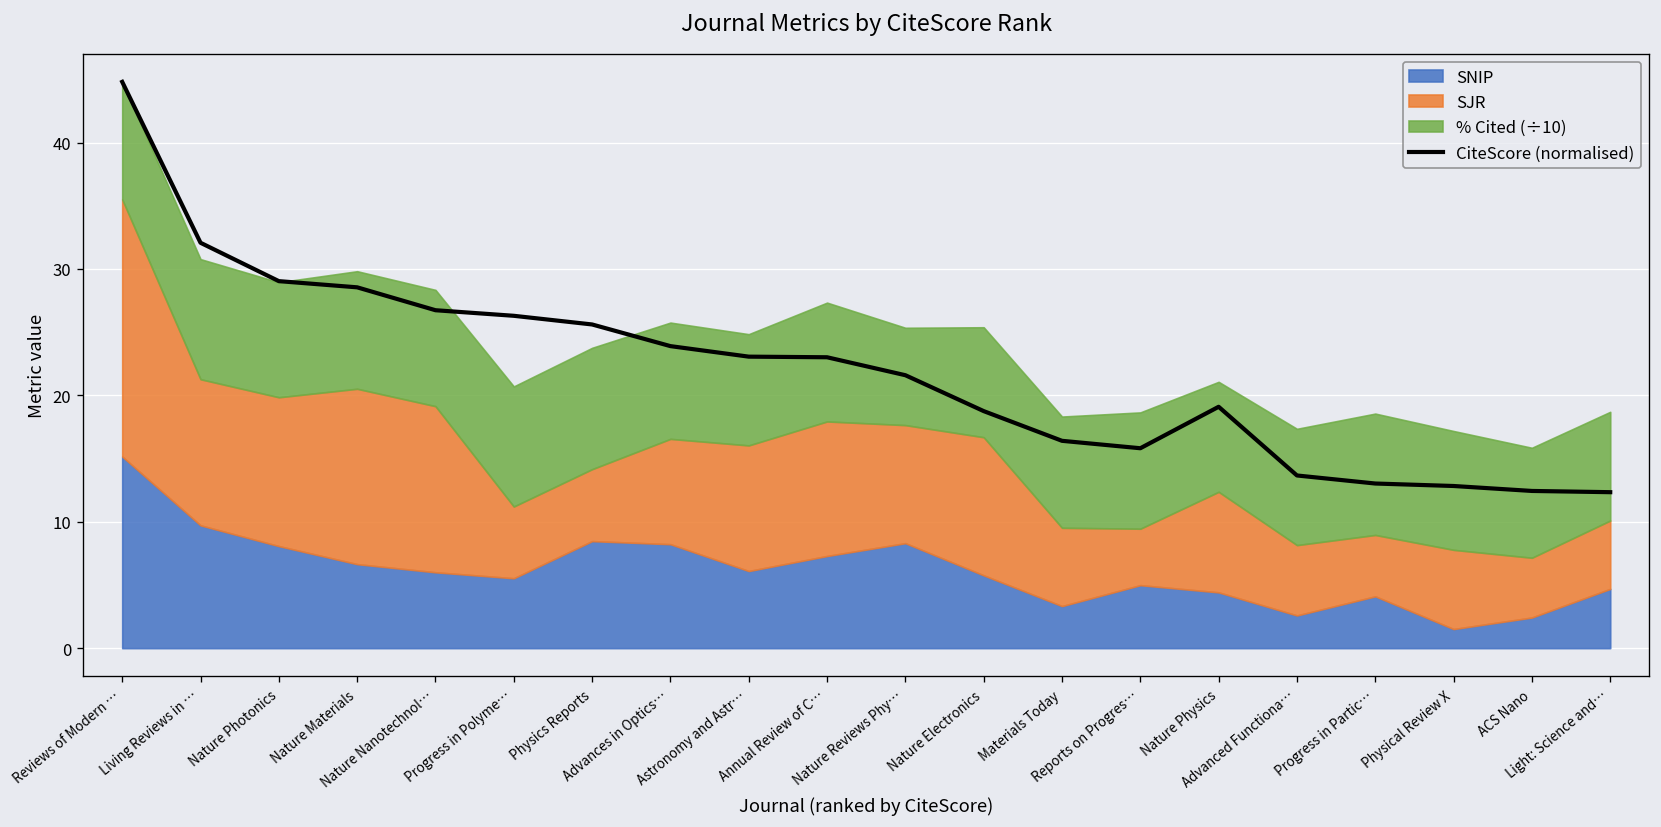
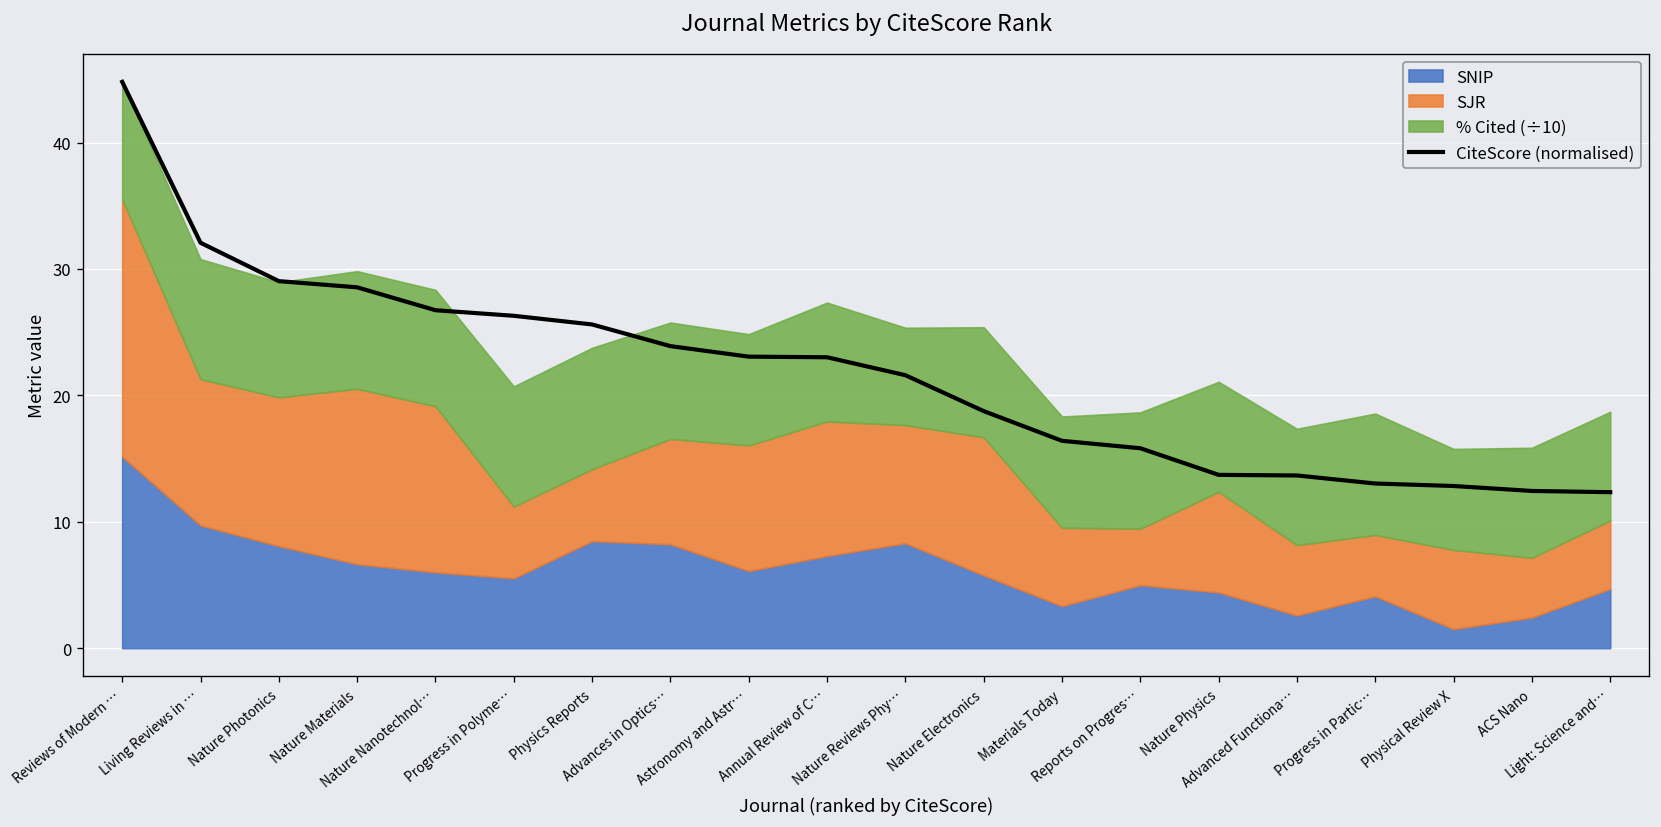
CiteScore (normalised), Nature Physics: 19.1 -> 13.7
% Cited (÷10), Physical Review X: 9.4 -> 8.0
